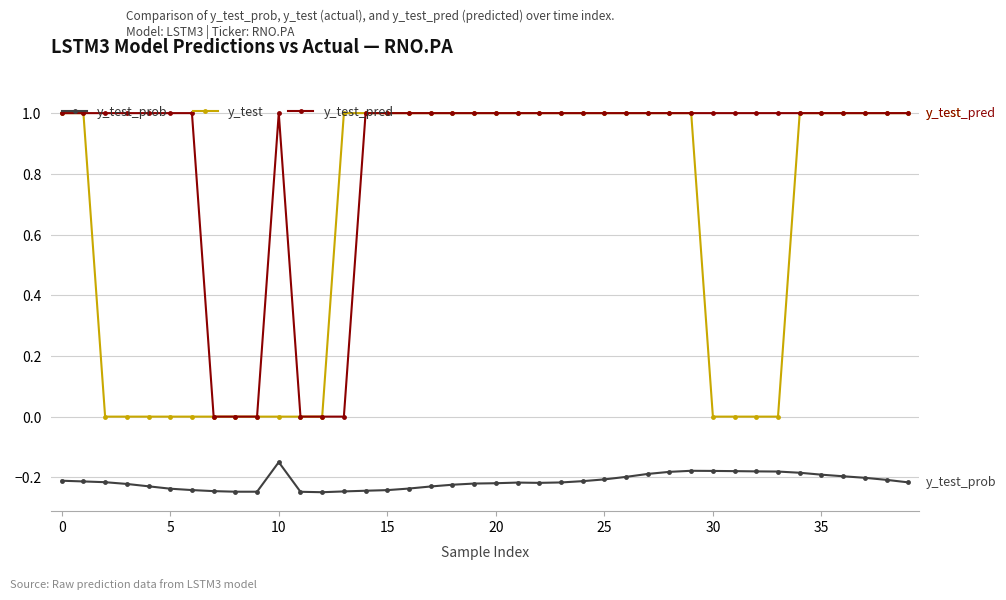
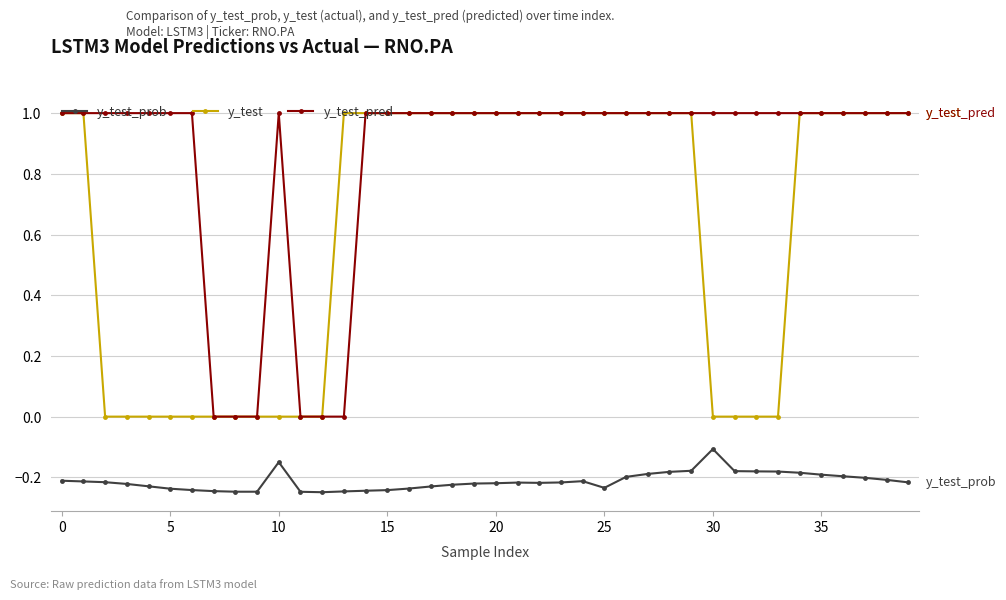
y_test_prob, 25: -0.21 -> -0.23
y_test_prob, 30: -0.18 -> -0.11
